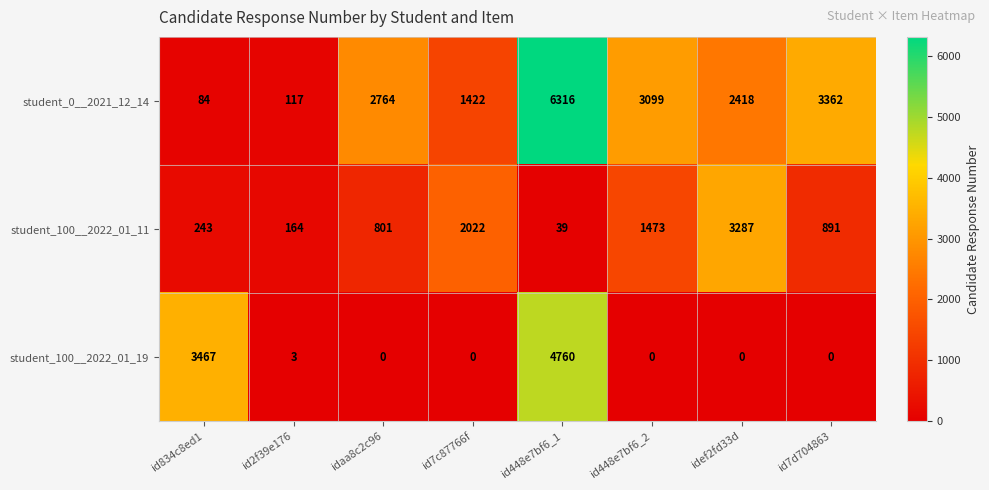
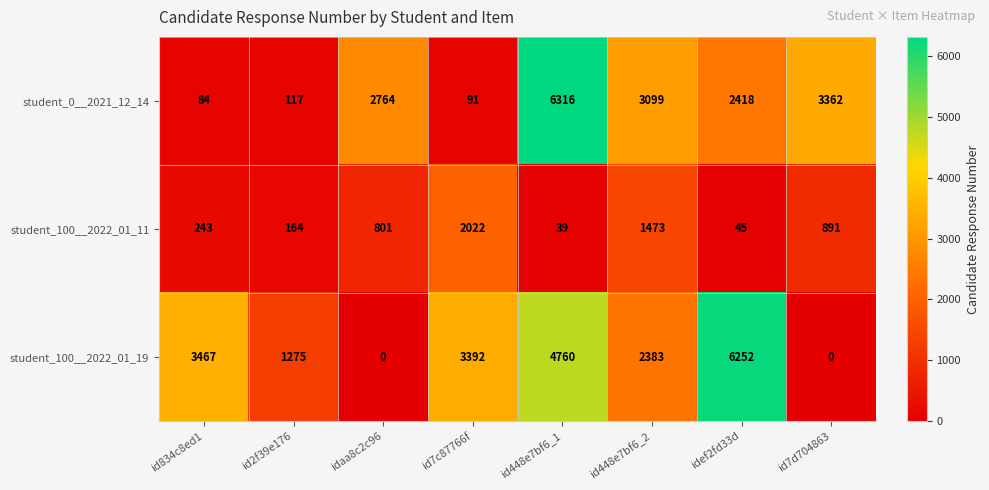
student_0__2021_12_14, id7c87766f: 1422 -> 91
student_100__2022_01_11, idef2fd33d: 3287 -> 45
student_100__2022_01_19, id2f39e176: 3 -> 1275
student_100__2022_01_19, id7c87766f: 0 -> 3392
student_100__2022_01_19, id448e7bf6_2: 0 -> 2383
student_100__2022_01_19, idef2fd33d: 0 -> 6252
